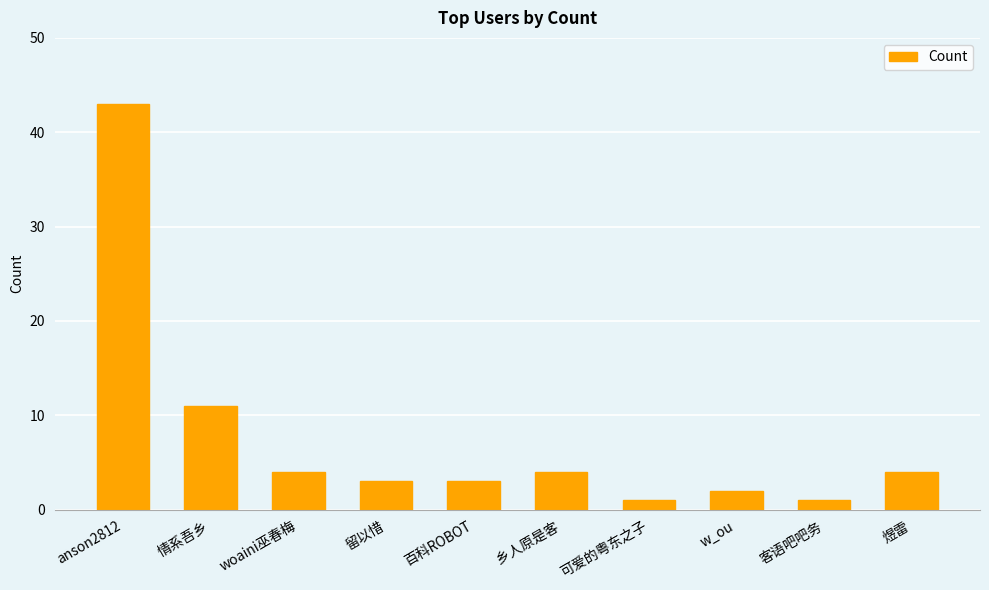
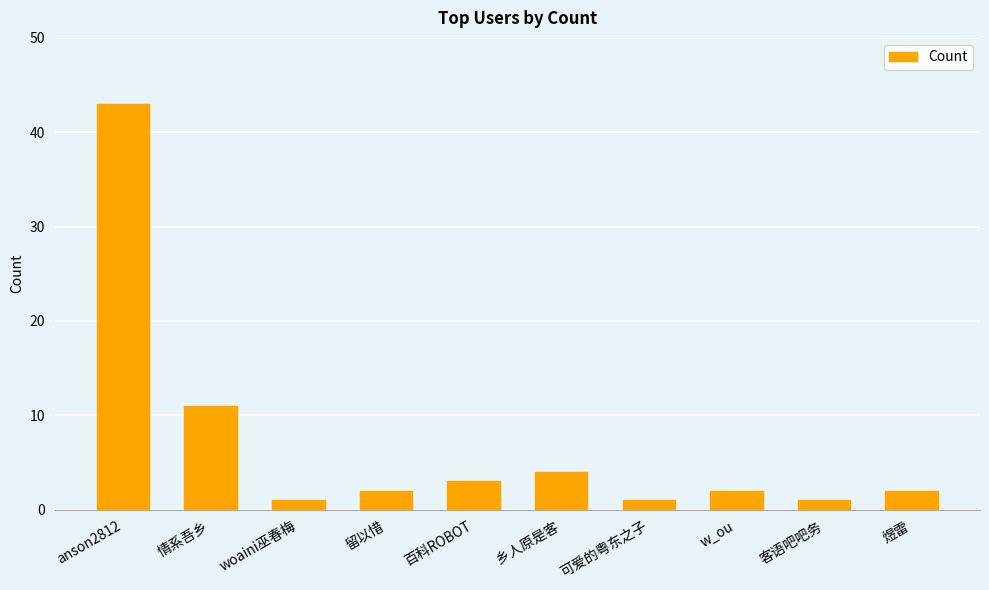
woaini巫春梅: 4 -> 1
留以惜: 3 -> 2
煜雷: 4 -> 2
